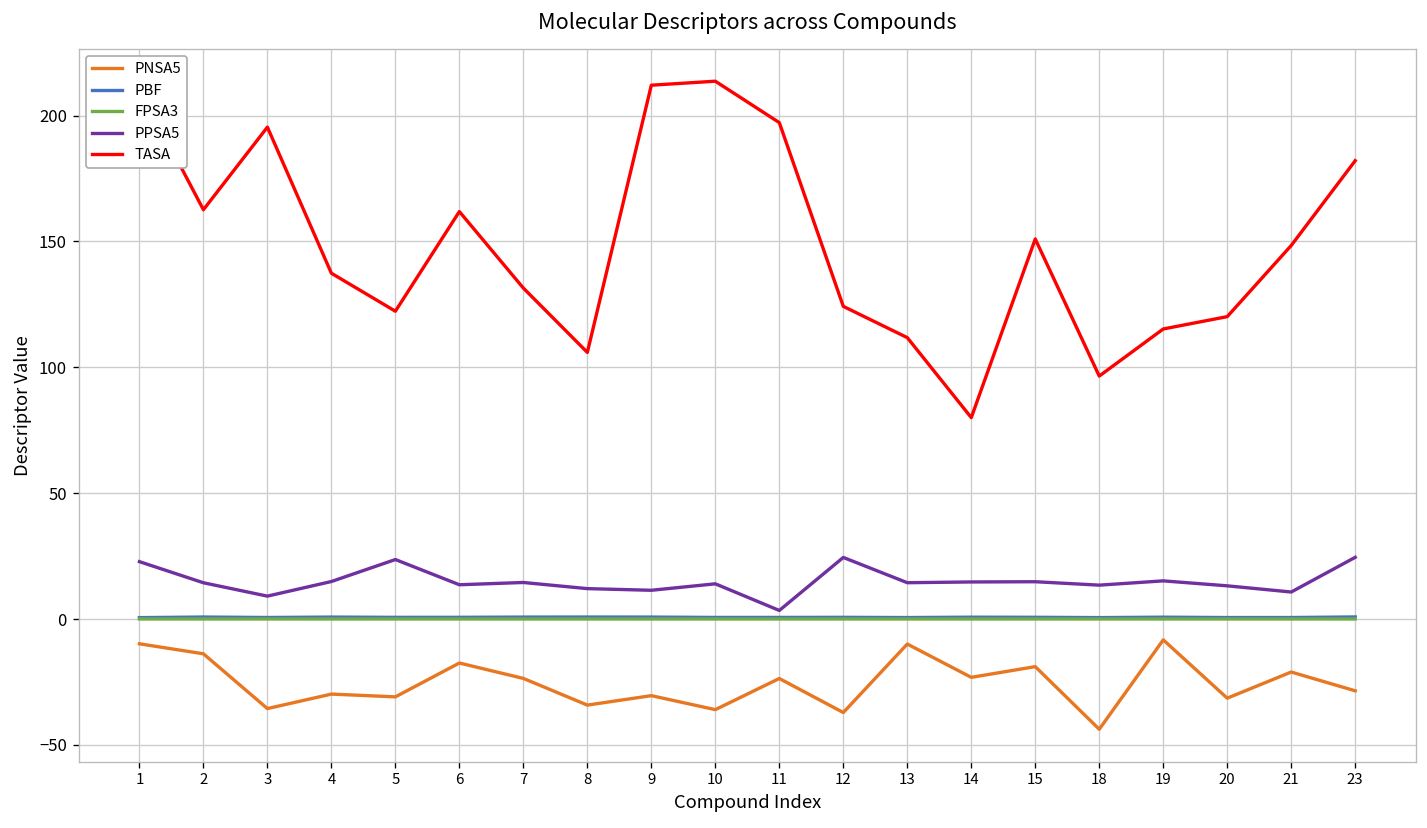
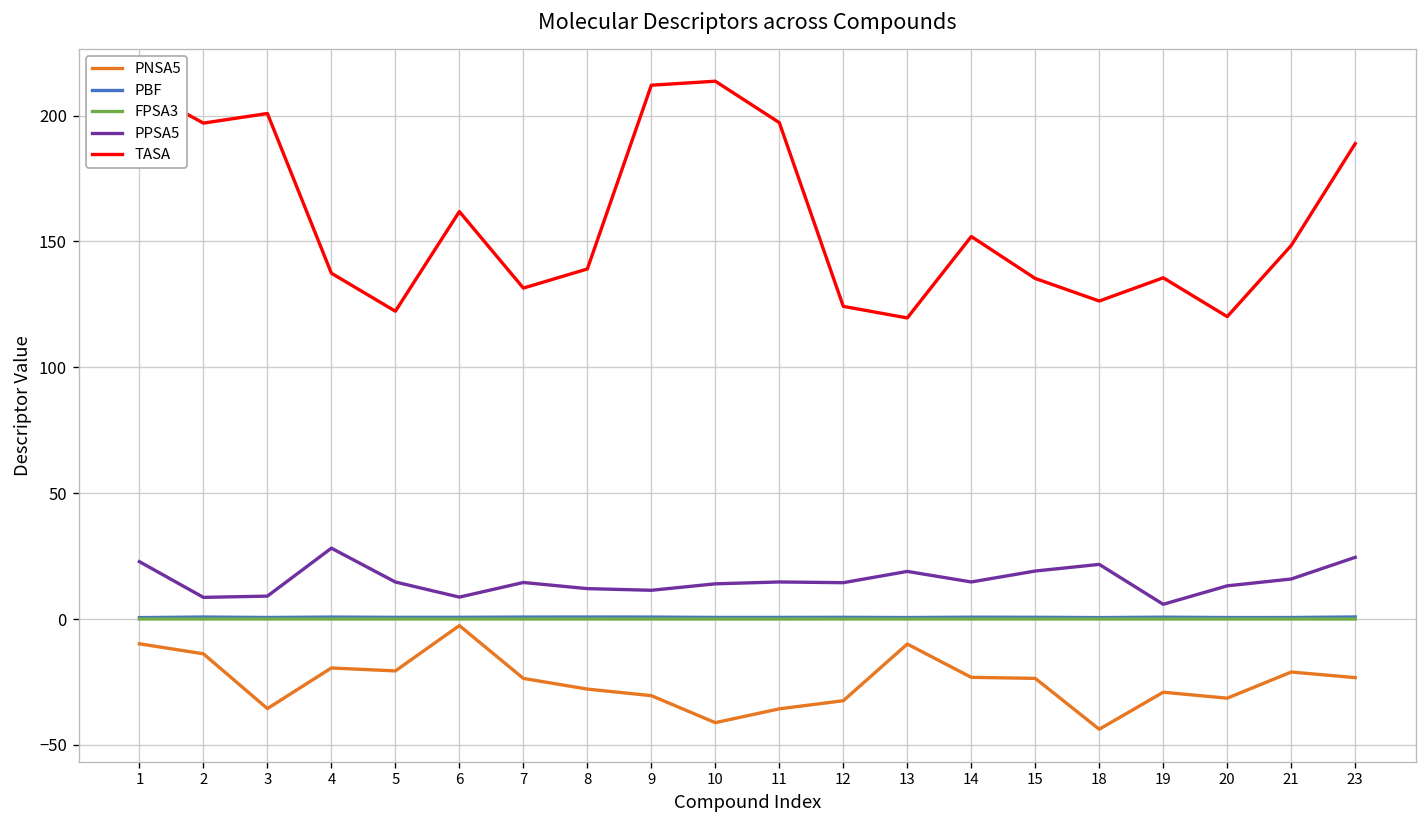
PPSA5, 2: 14 -> 9
TASA, 2: 163 -> 197
TASA, 3: 195 -> 201
PNSA5, 4: -30 -> -19
PPSA5, 4: 15 -> 28
PNSA5, 5: -31 -> -21
PPSA5, 5: 24 -> 15
PNSA5, 6: -17 -> -3
PPSA5, 6: 14 -> 9
PNSA5, 8: -34 -> -28
TASA, 8: 106 -> 139
PNSA5, 10: -36 -> -41
PNSA5, 11: -24 -> -36
PPSA5, 11: 3 -> 15
PNSA5, 12: -37 -> -32
PPSA5, 12: 24 -> 14
PPSA5, 13: 14 -> 19
TASA, 13: 112 -> 120
TASA, 14: 80 -> 152
PNSA5, 15: -19 -> -24
PPSA5, 15: 15 -> 19
TASA, 15: 151 -> 135
PPSA5, 18: 13 -> 22
TASA, 18: 97 -> 126
PNSA5, 19: -8 -> -29
PPSA5, 19: 15 -> 6
TASA, 19: 115 -> 136
PPSA5, 21: 11 -> 16
PNSA5, 23: -28 -> -23
TASA, 23: 182 -> 189
